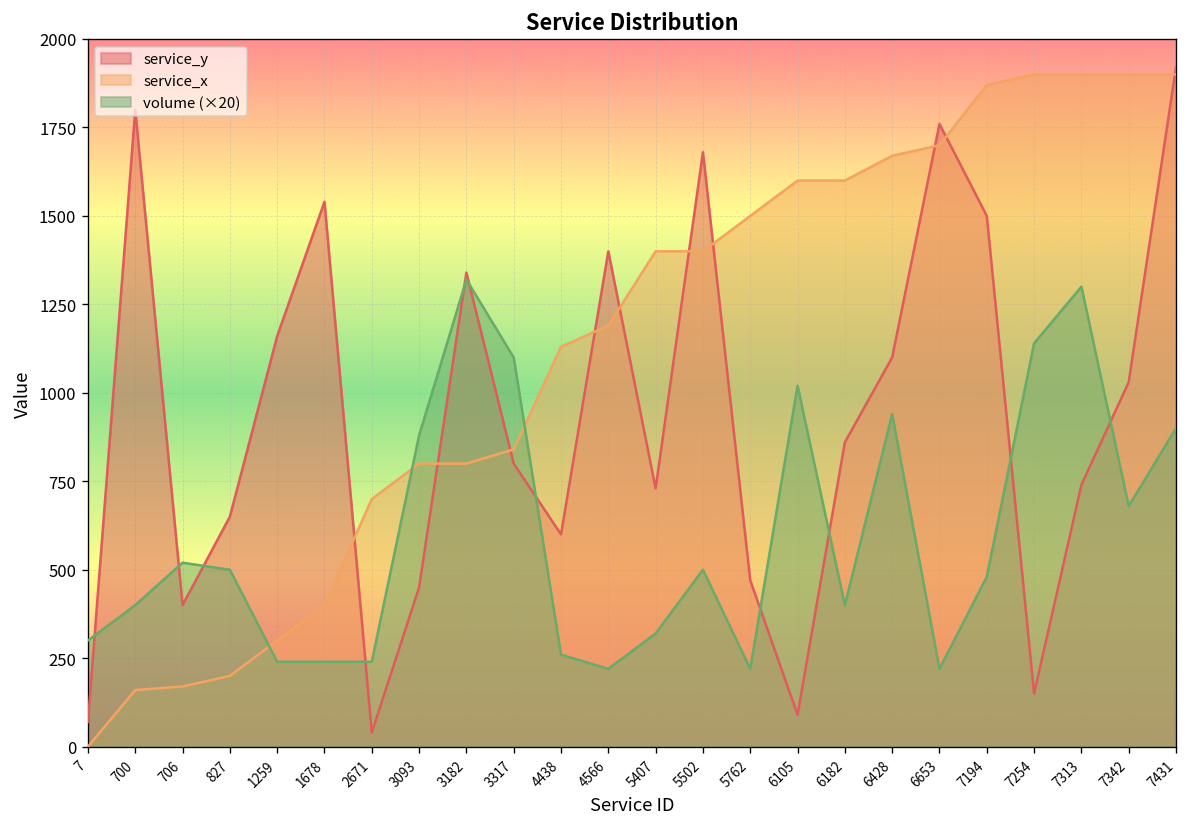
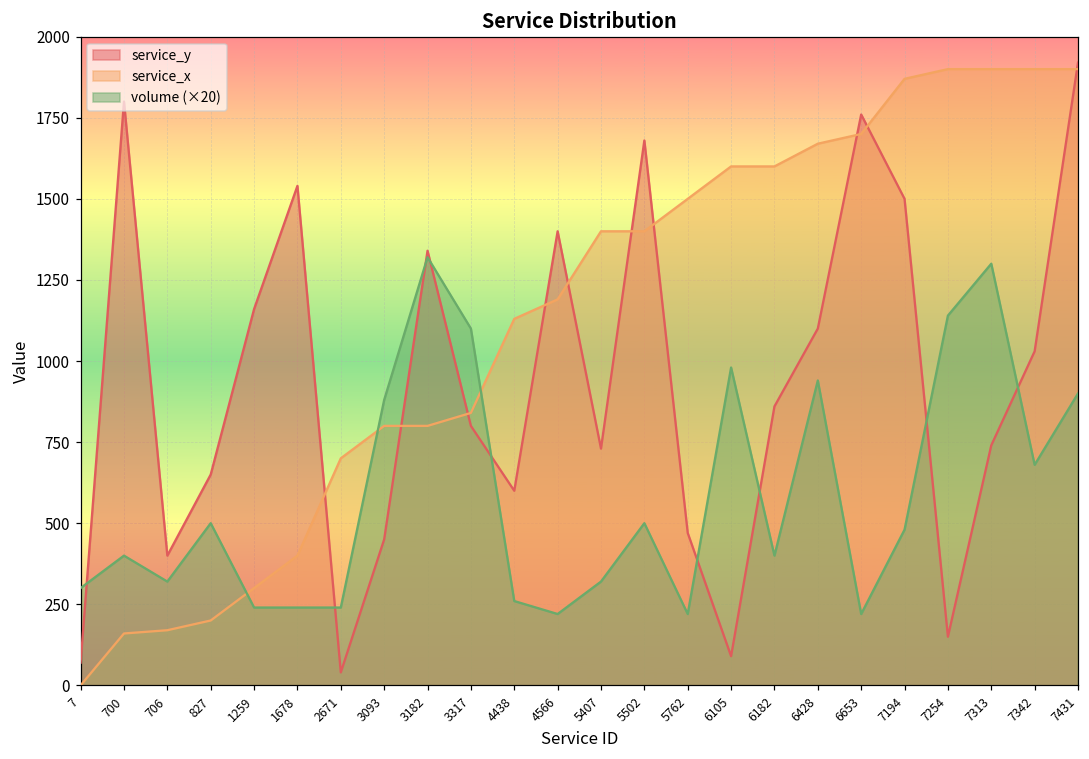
volume (×20), 706: 520 -> 320
volume (×20), 6105: 1020 -> 980
